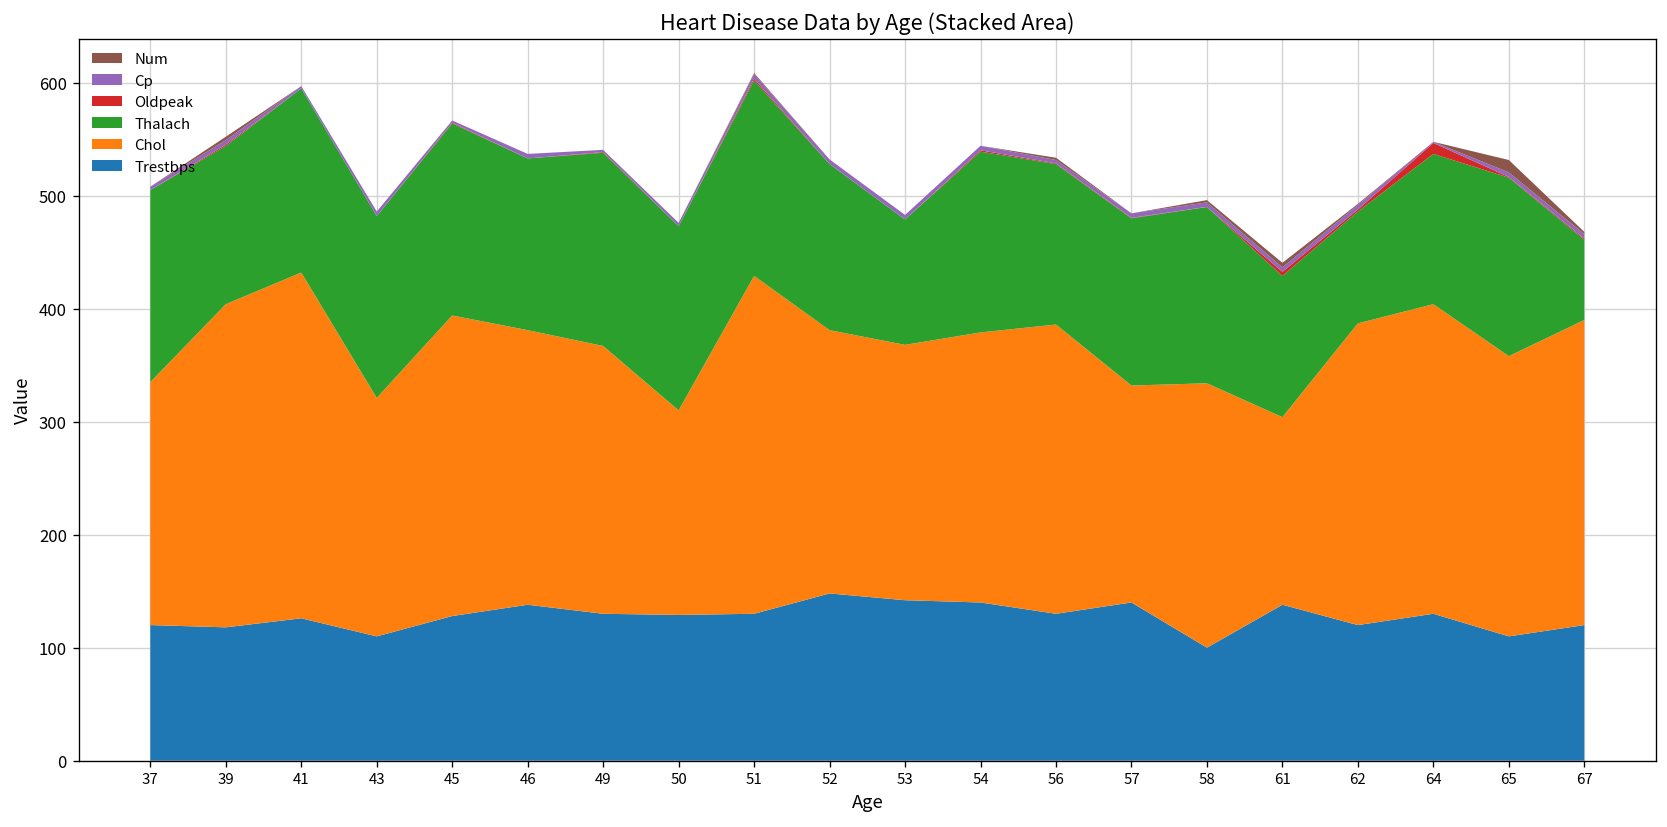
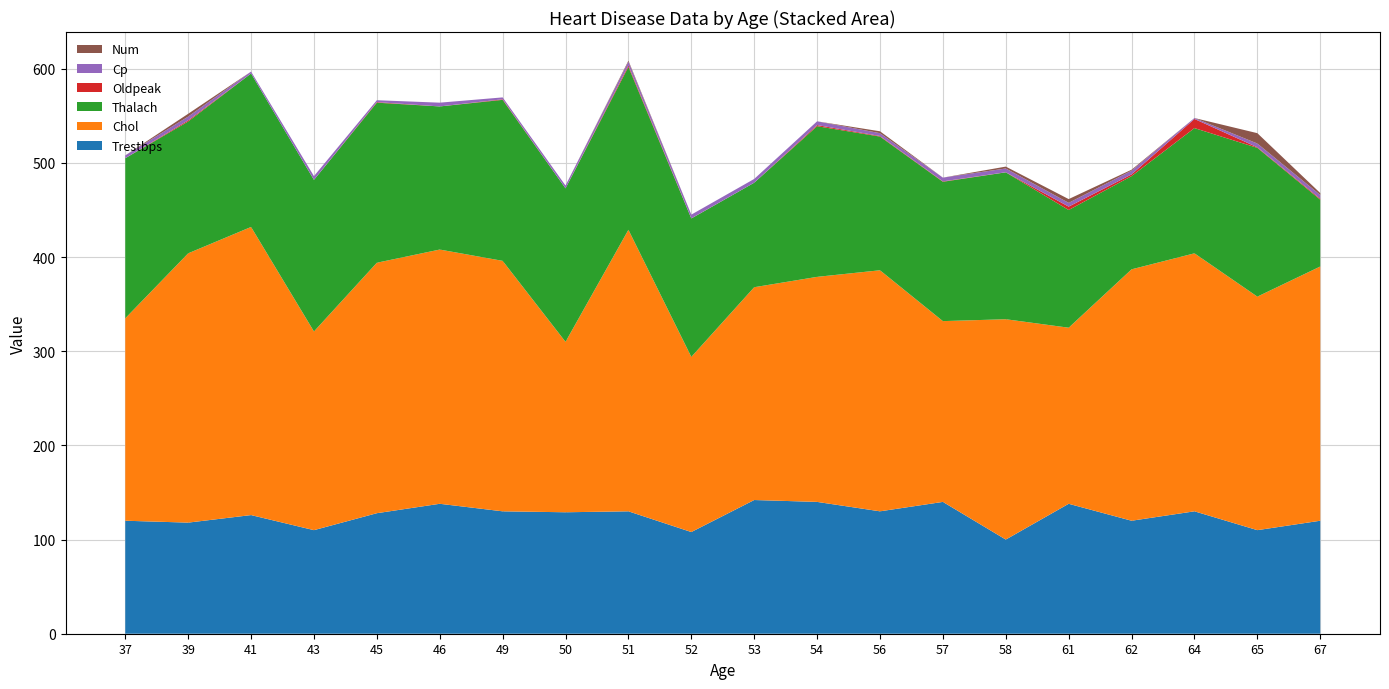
Chol, 46: 240 -> 270
Chol, 49: 240 -> 270
Trestbps, 52: 150 -> 110
Chol, 52: 230 -> 190
Chol, 61: 170 -> 190
